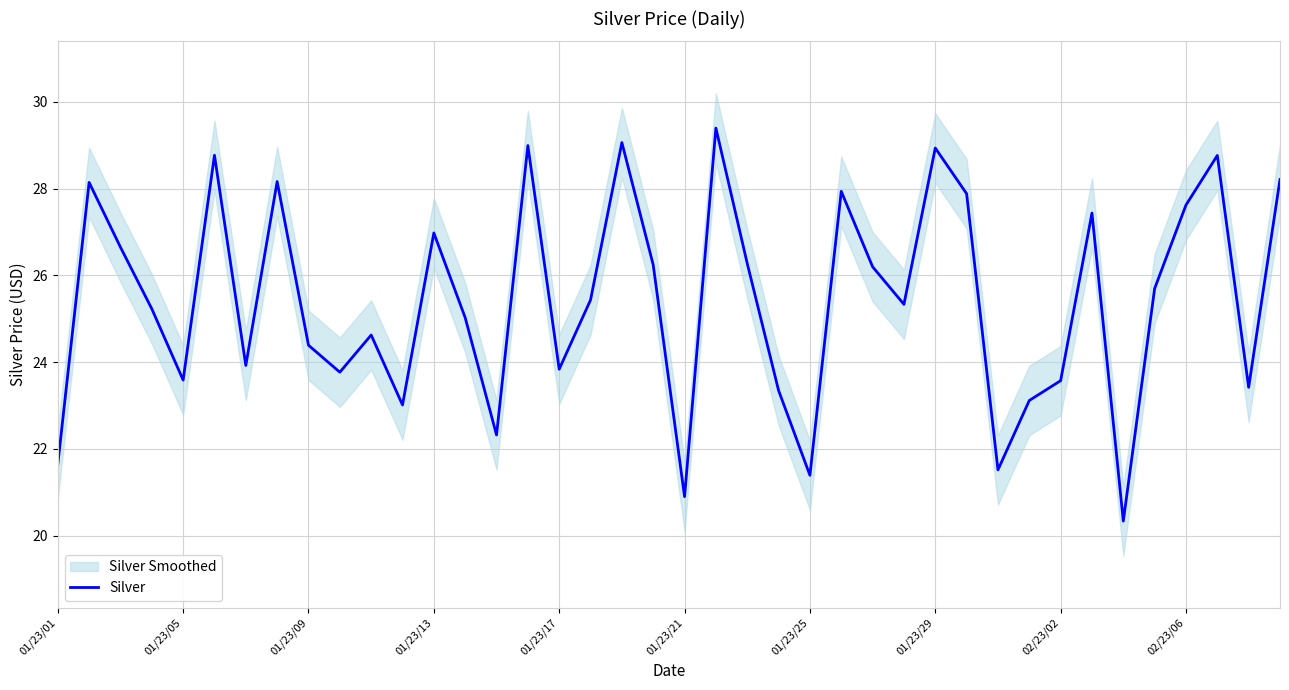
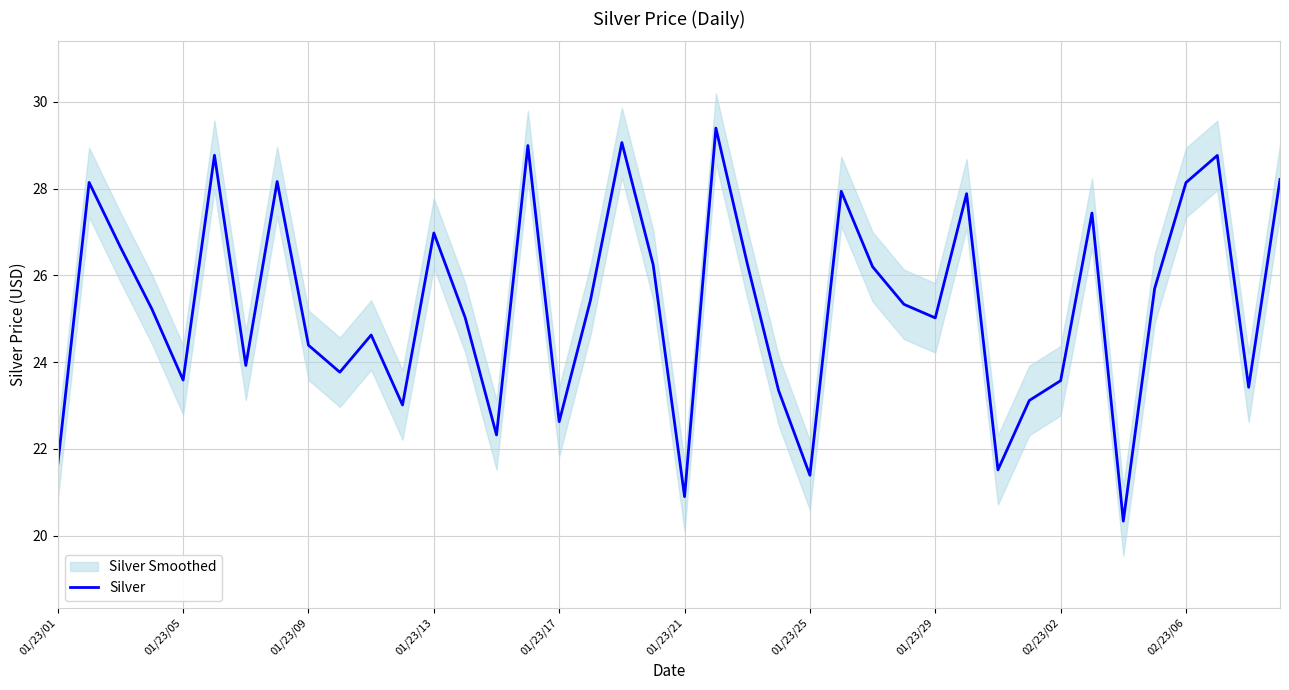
Silver, 01/23/17: 23.8 -> 22.6
Silver, 01/23/29: 28.9 -> 25.0
Silver, 02/23/06: 27.6 -> 28.1
